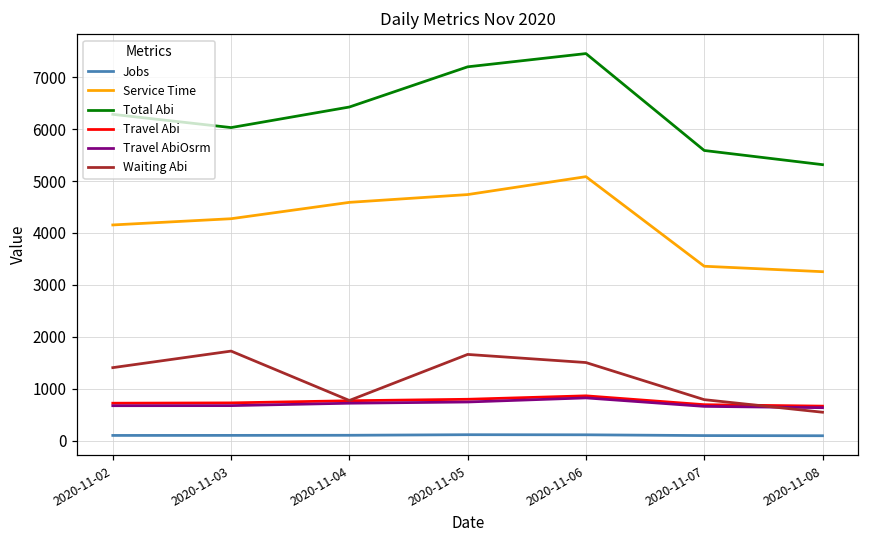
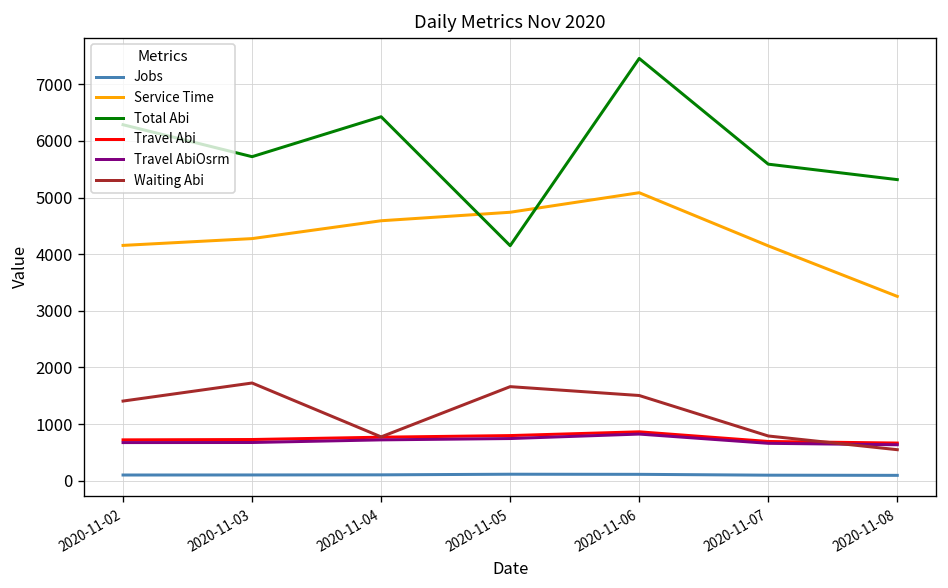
Total Abi, 2020-11-03: 6000 -> 5700
Total Abi, 2020-11-05: 7200 -> 4200
Service Time, 2020-11-07: 3400 -> 4100
